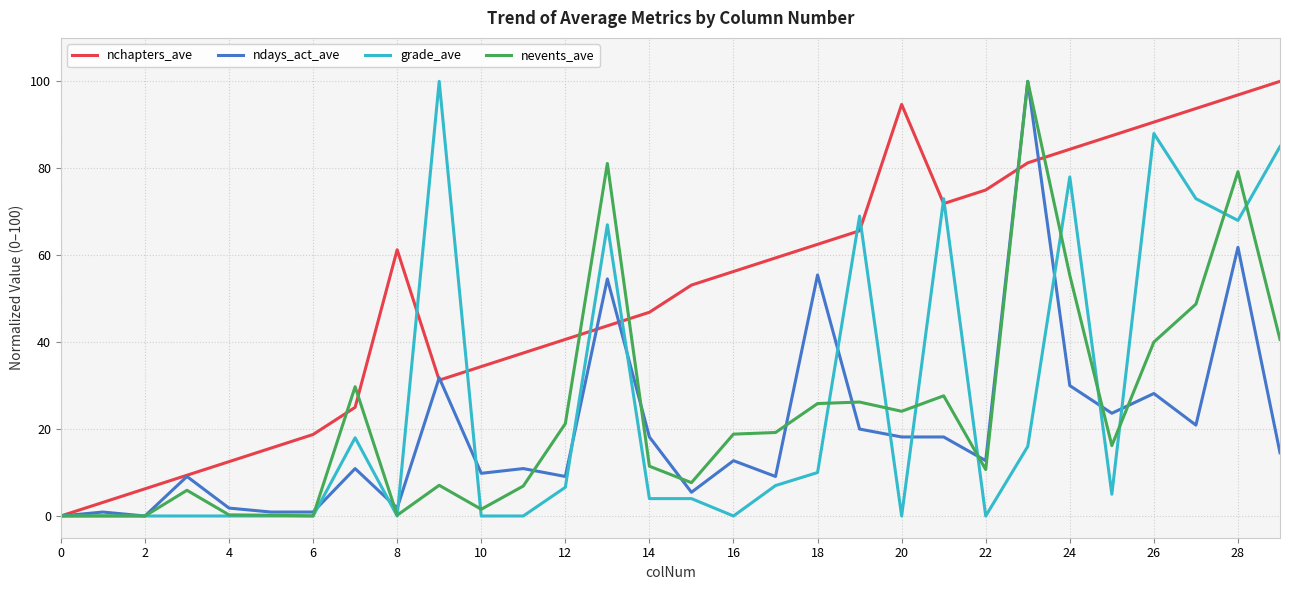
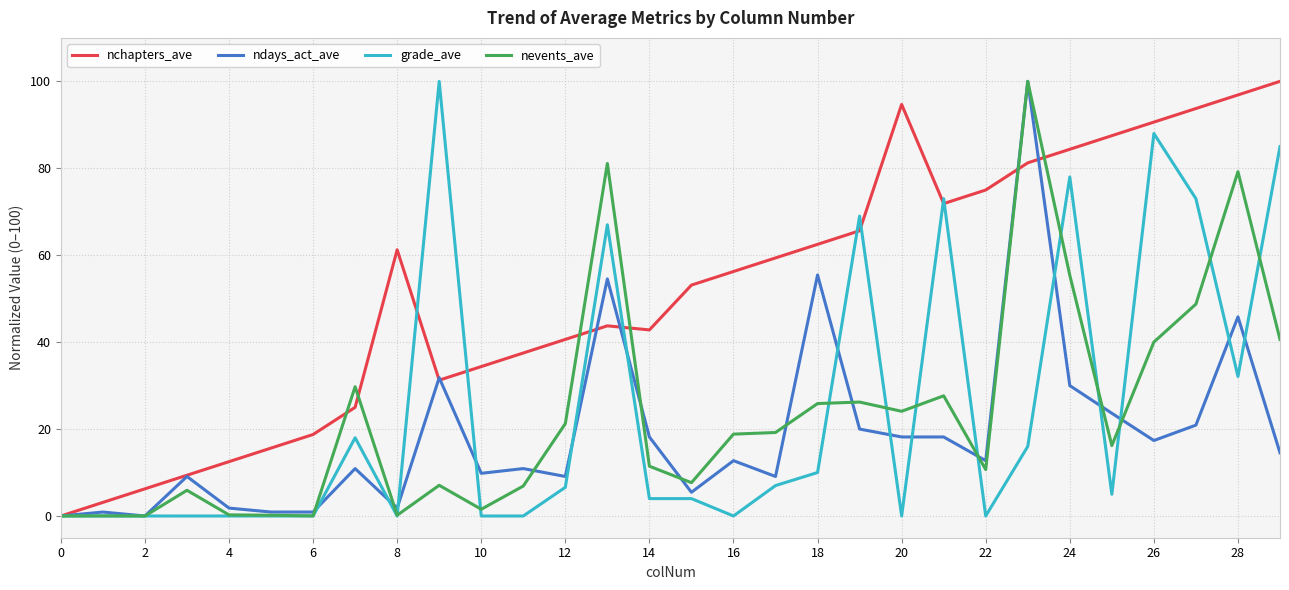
nchapters_ave, 14: 47 -> 43
ndays_act_ave, 26: 28 -> 17
ndays_act_ave, 28: 62 -> 46
grade_ave, 28: 68 -> 32
